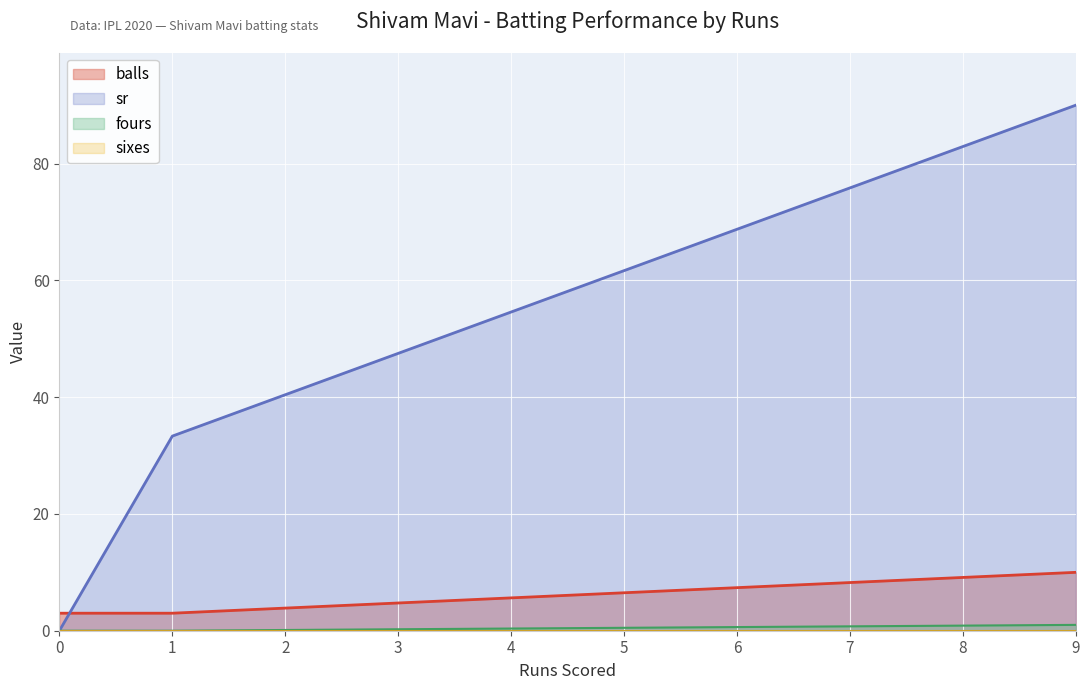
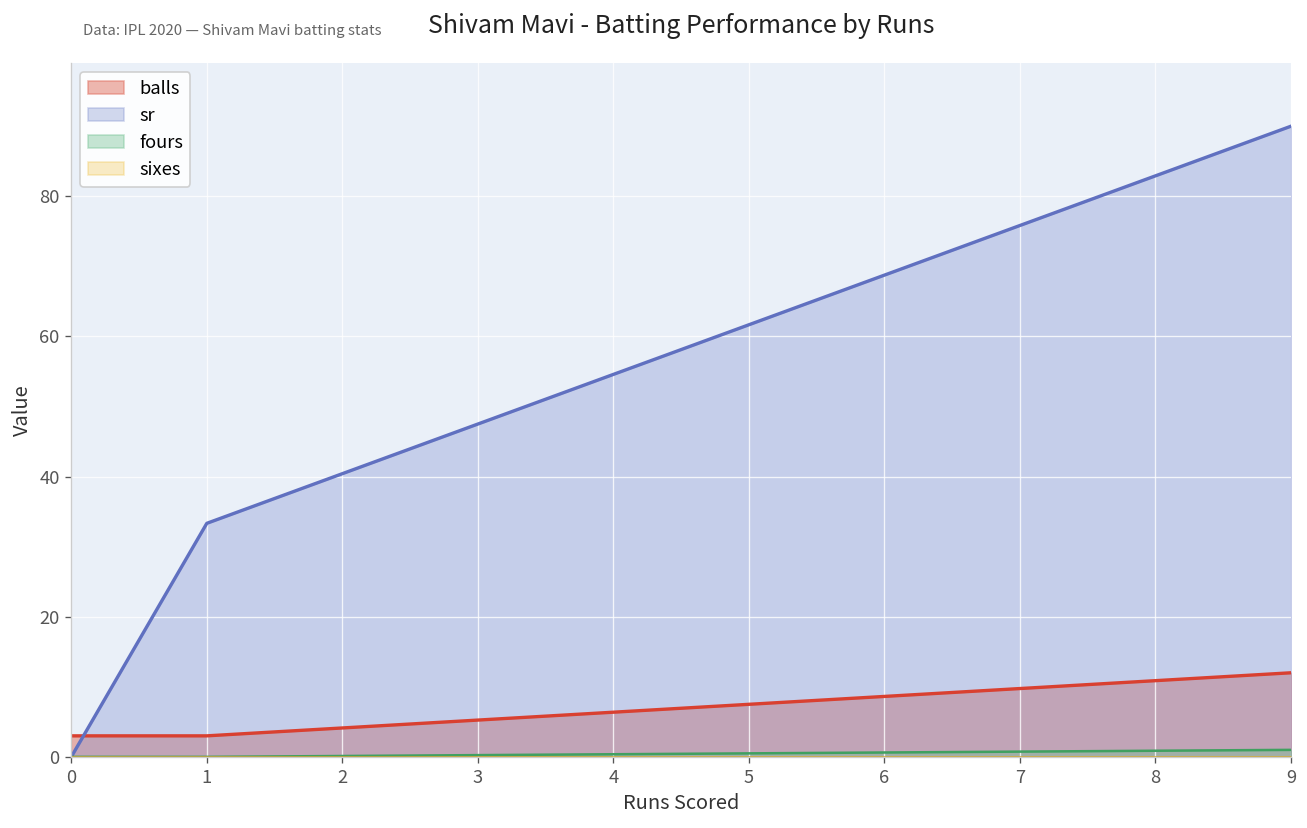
balls, 9: 10 -> 12
